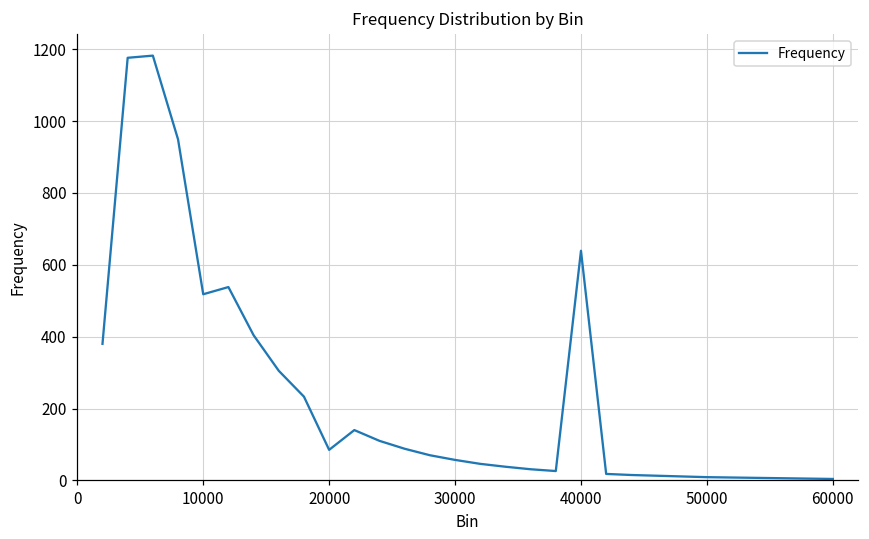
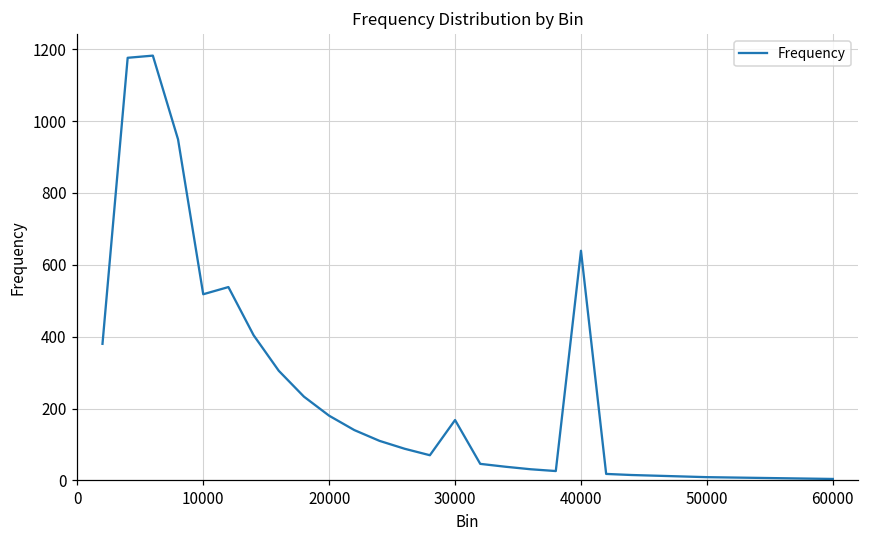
20000: 90 -> 180
30000: 60 -> 170
